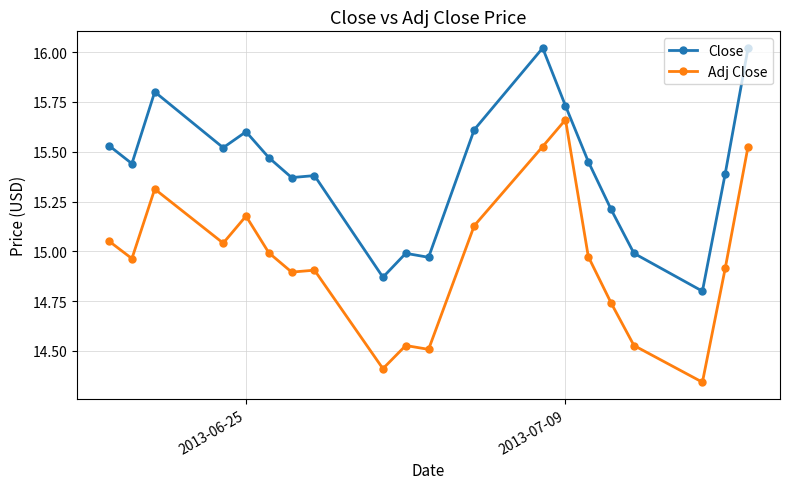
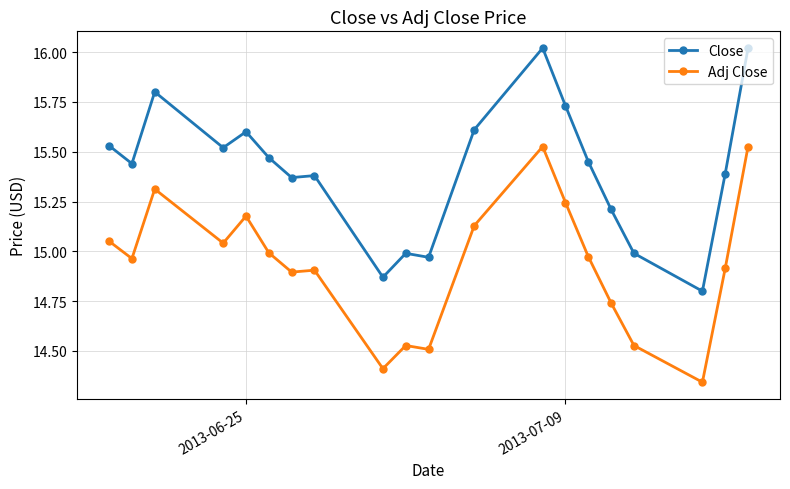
Adj Close, 2013-07-09: 15.66 -> 15.24
